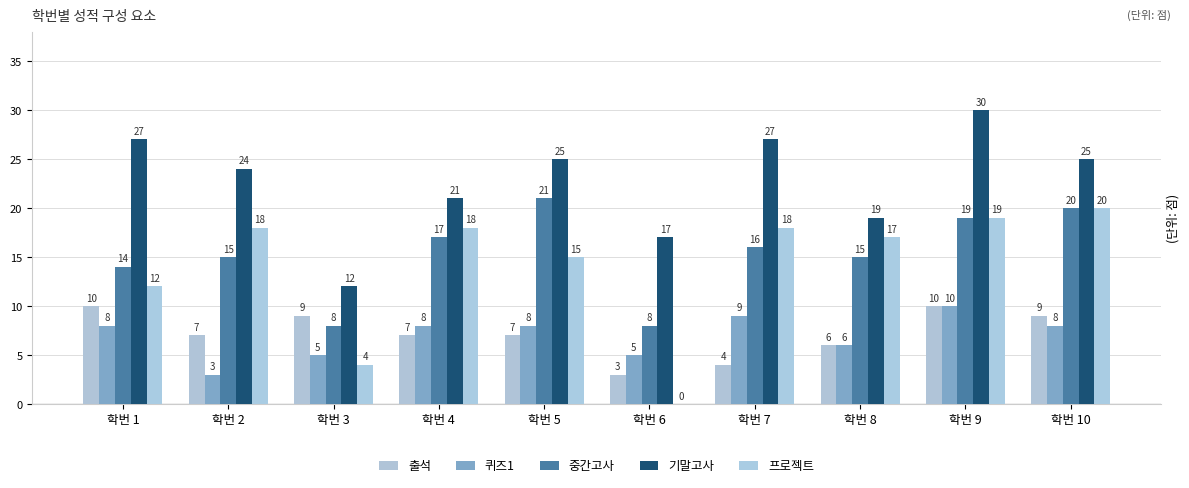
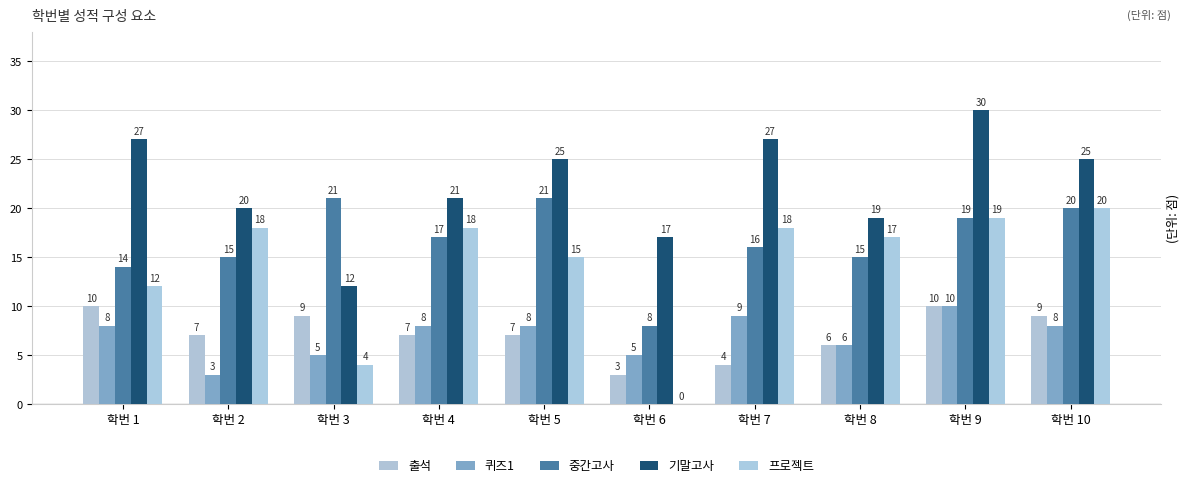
기말고사, 학번 2: 24 -> 20
중간고사, 학번 3: 8 -> 21
